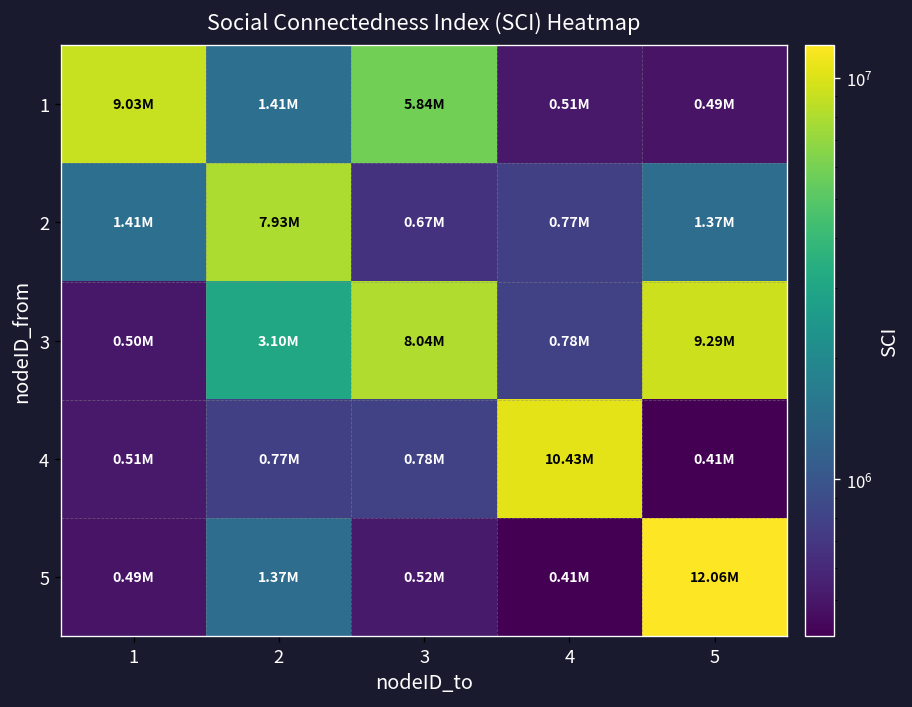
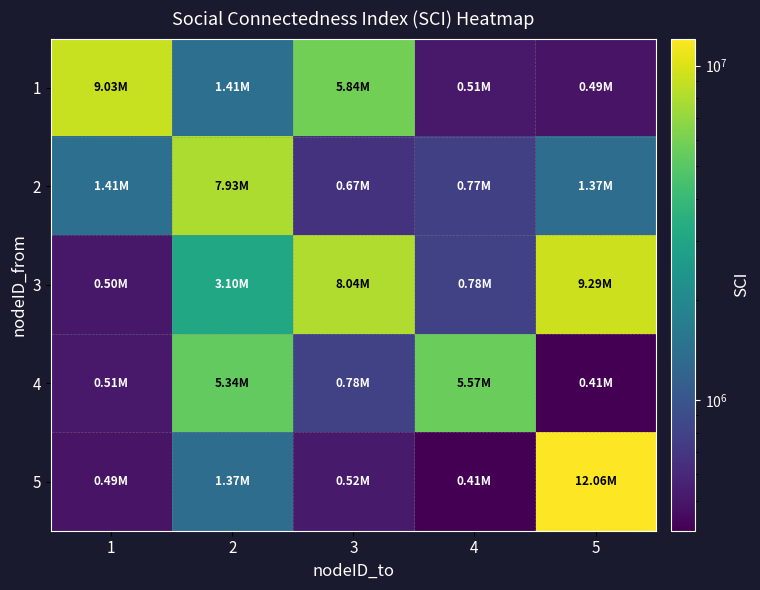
4, 2: 0.77M -> 5.34M
4, 4: 10.43M -> 5.57M
